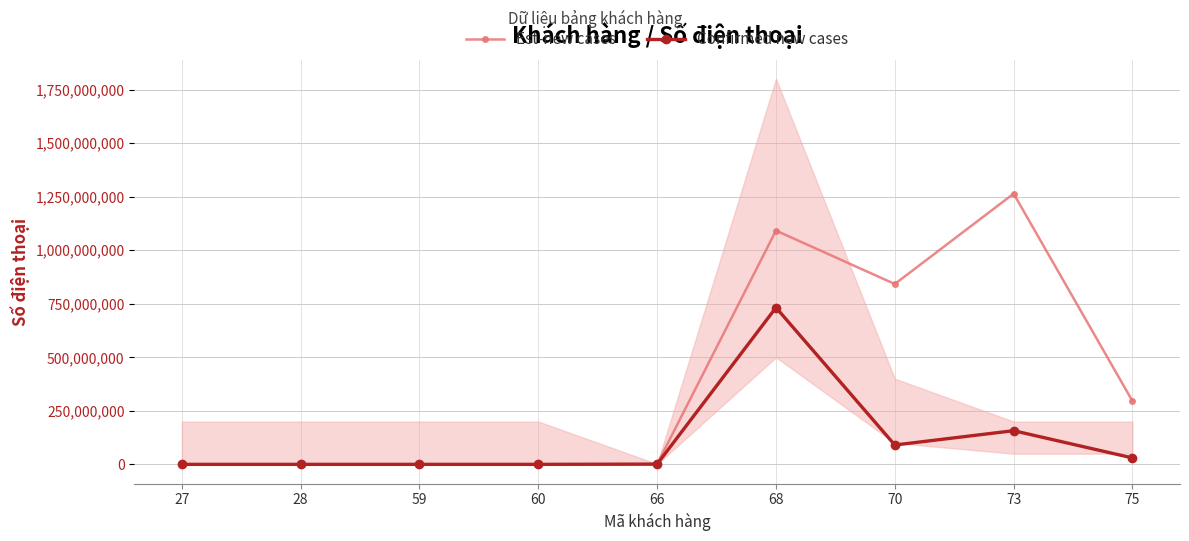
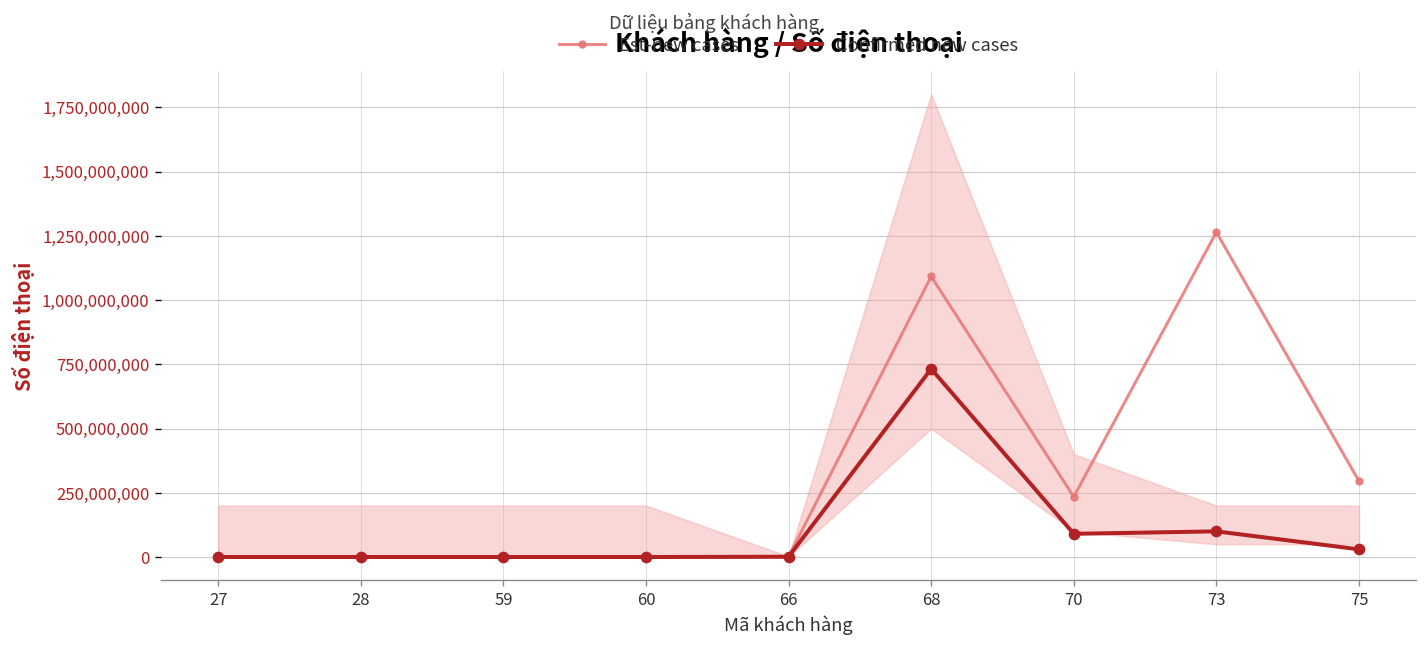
Est-new cases, 70: 840,000,000 -> 230,000,000
Confirmed new cases, 73: 160,000,000 -> 100,000,000
